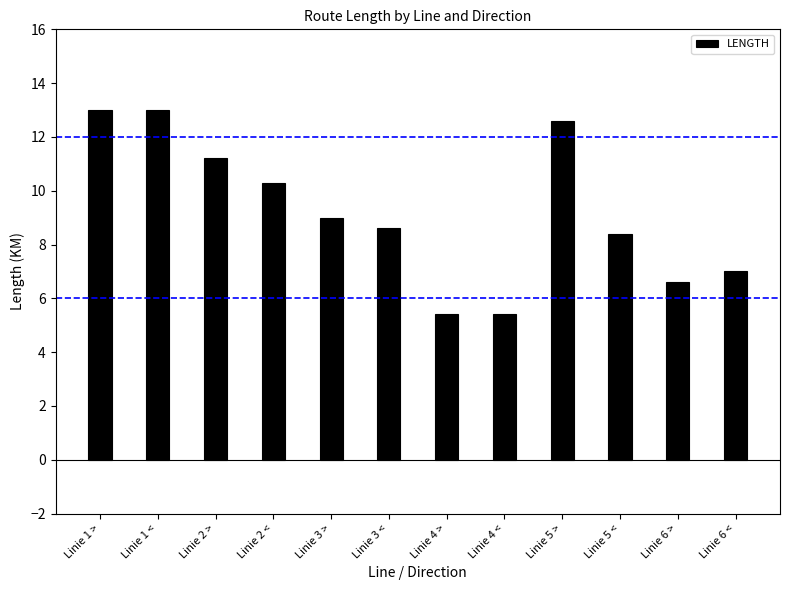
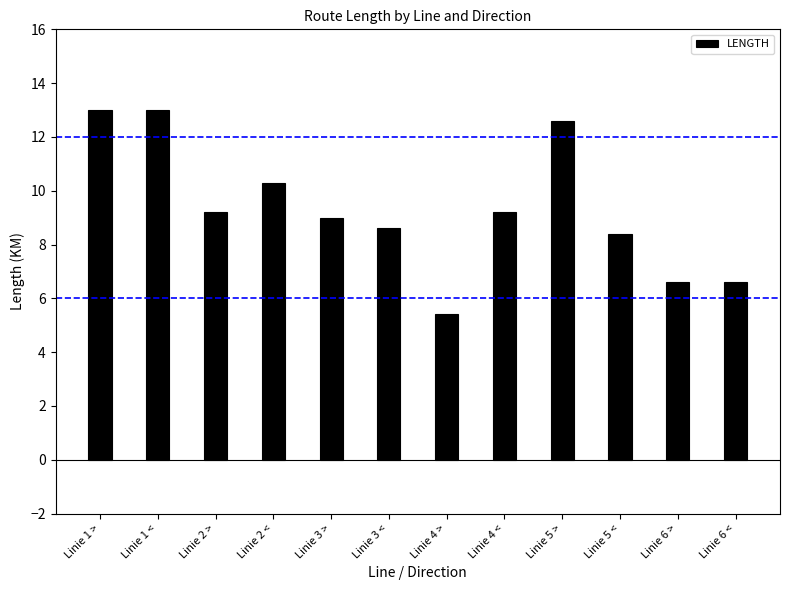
Linie 2 >: 11.2 -> 9.2
Linie 4 <: 5.4 -> 9.2
Linie 6 <: 7.0 -> 6.6
